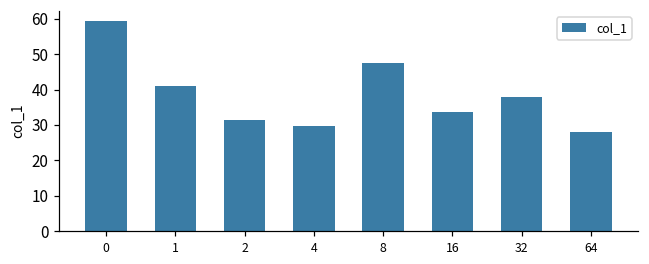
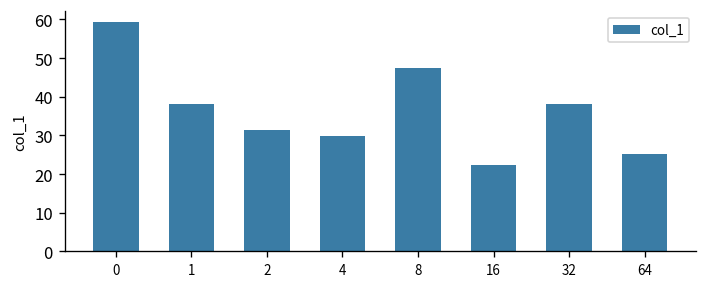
1: 41 -> 38
16: 34 -> 22
64: 28 -> 25
